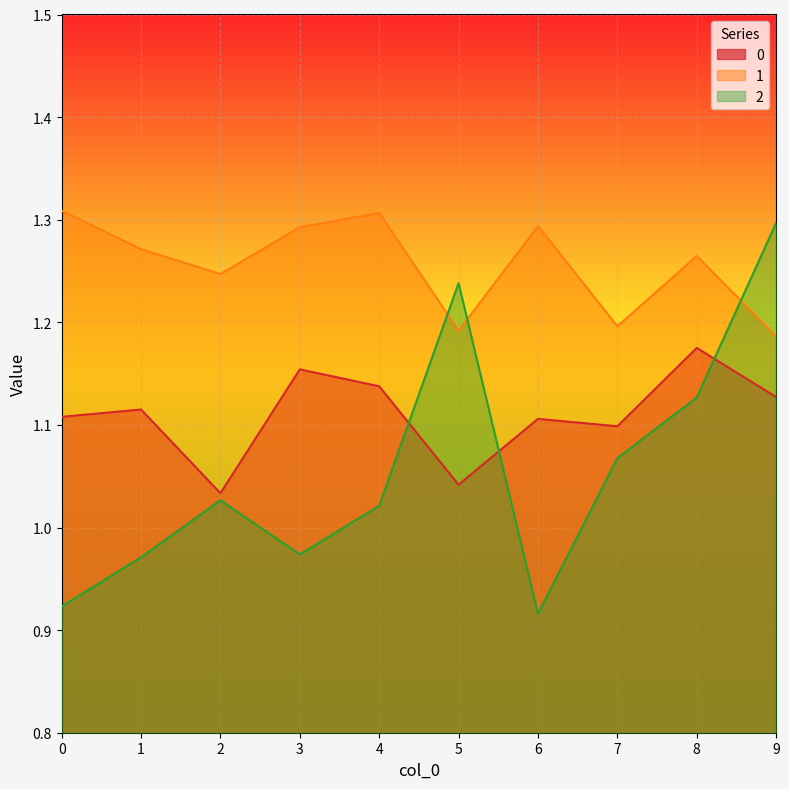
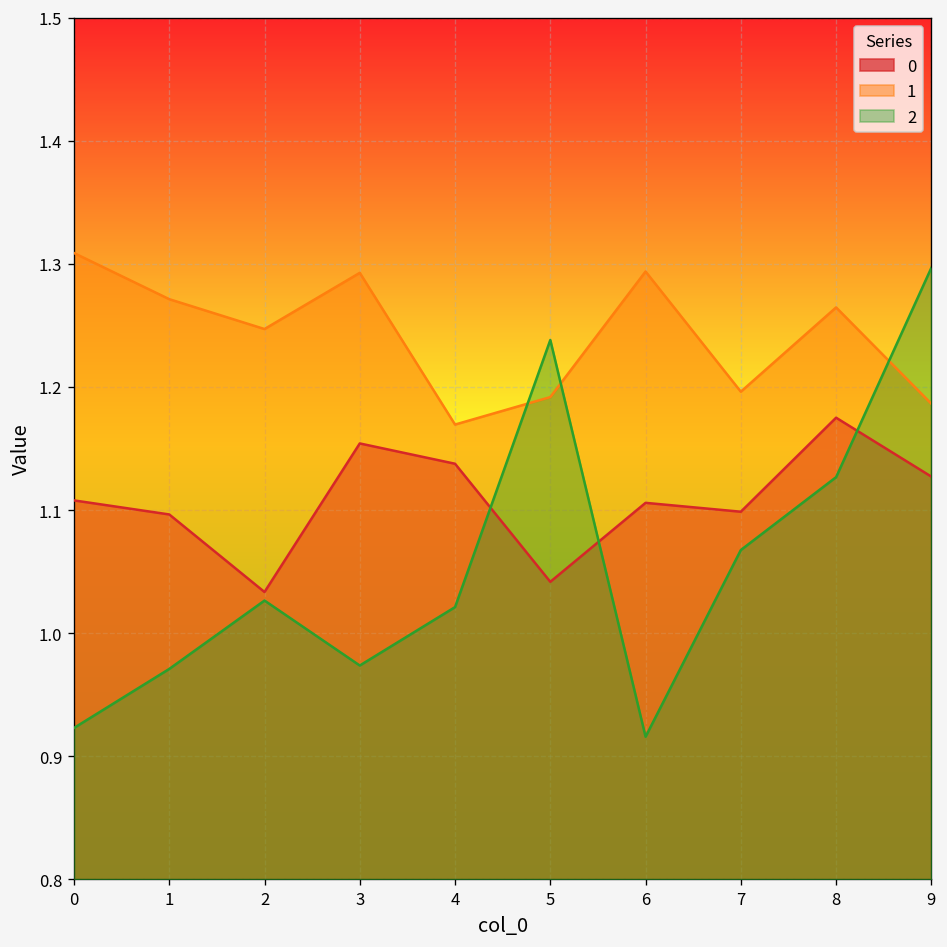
0, 1: 1.115 -> 1.096
1, 4: 1.307 -> 1.169
